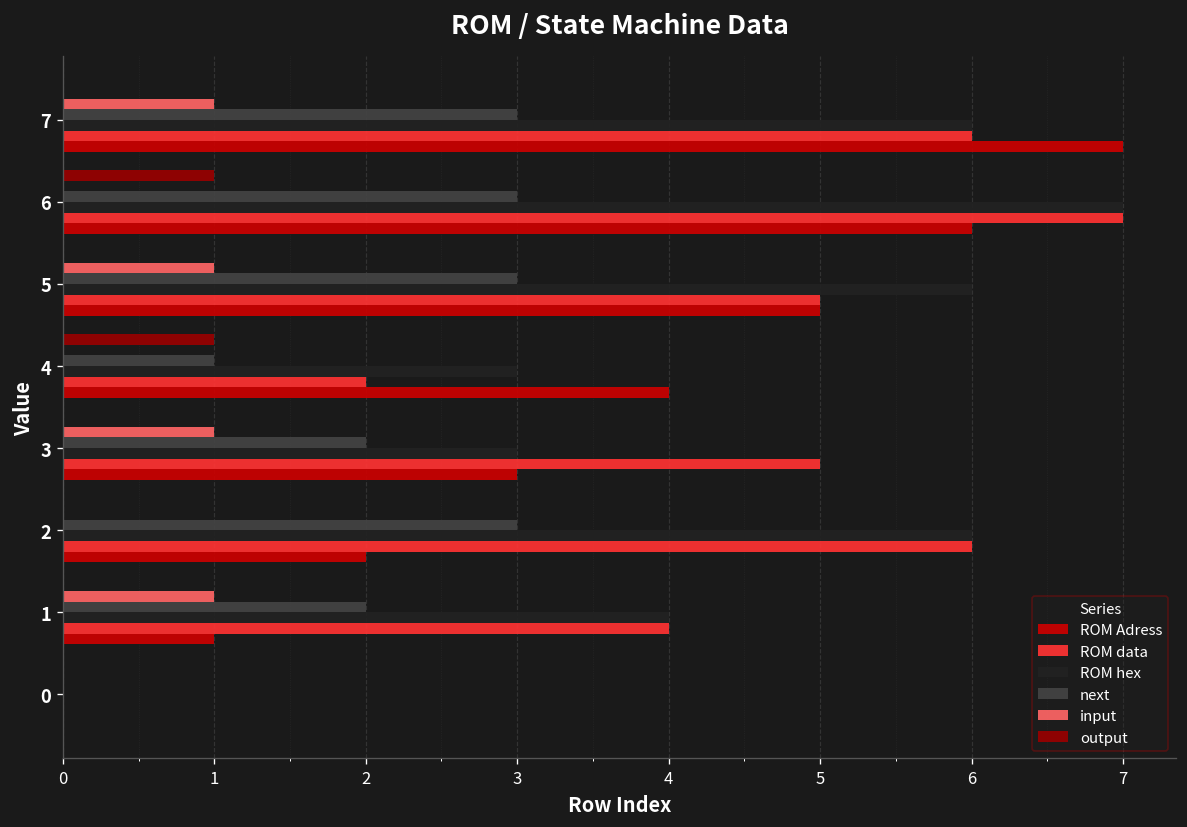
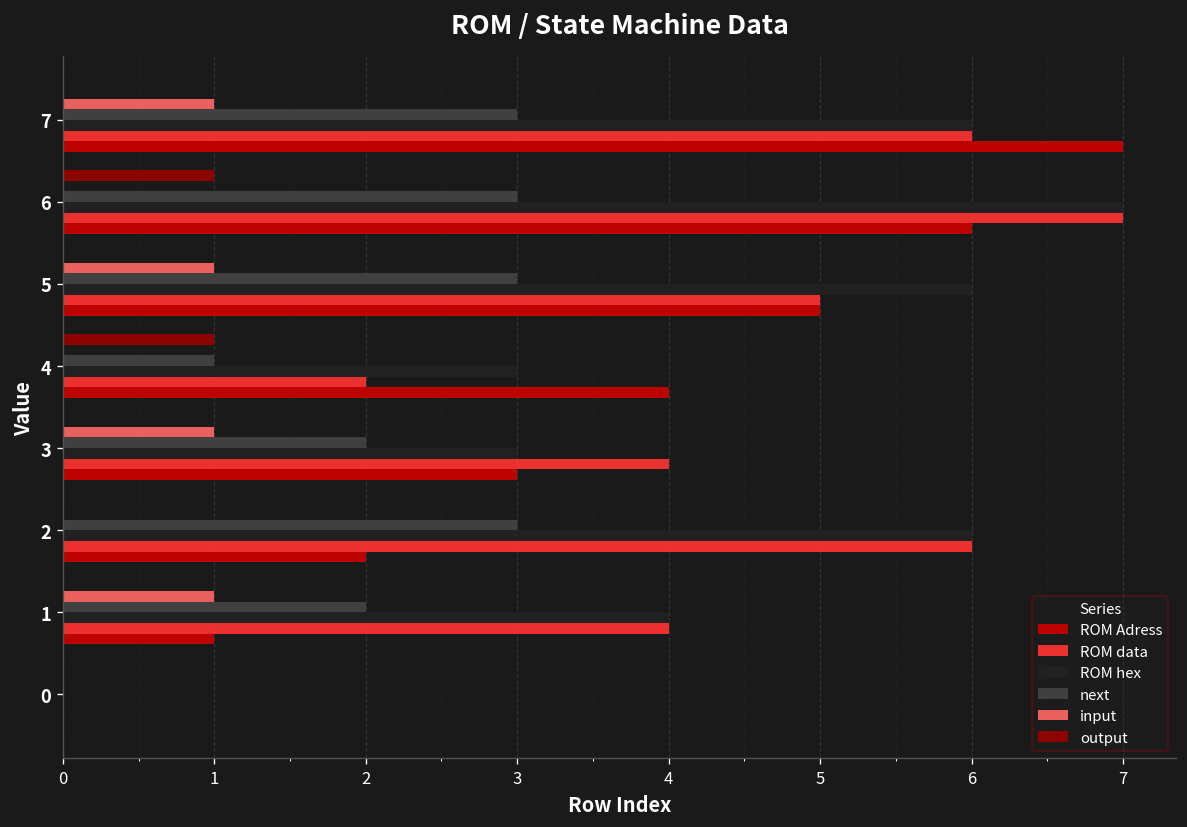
ROM data, 3: 5 -> 4
